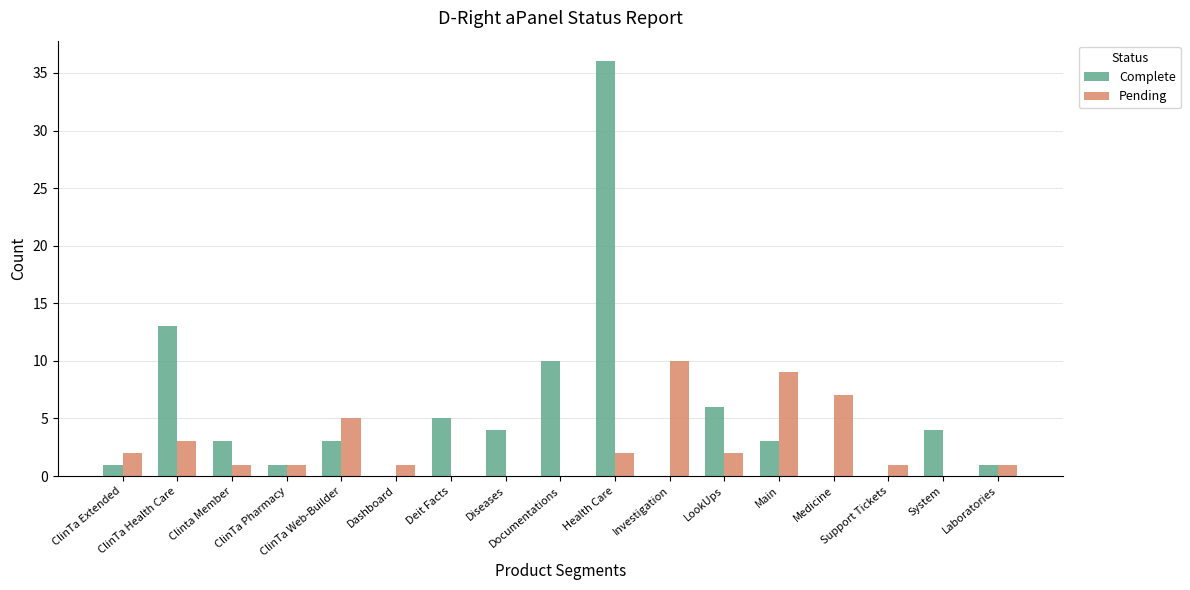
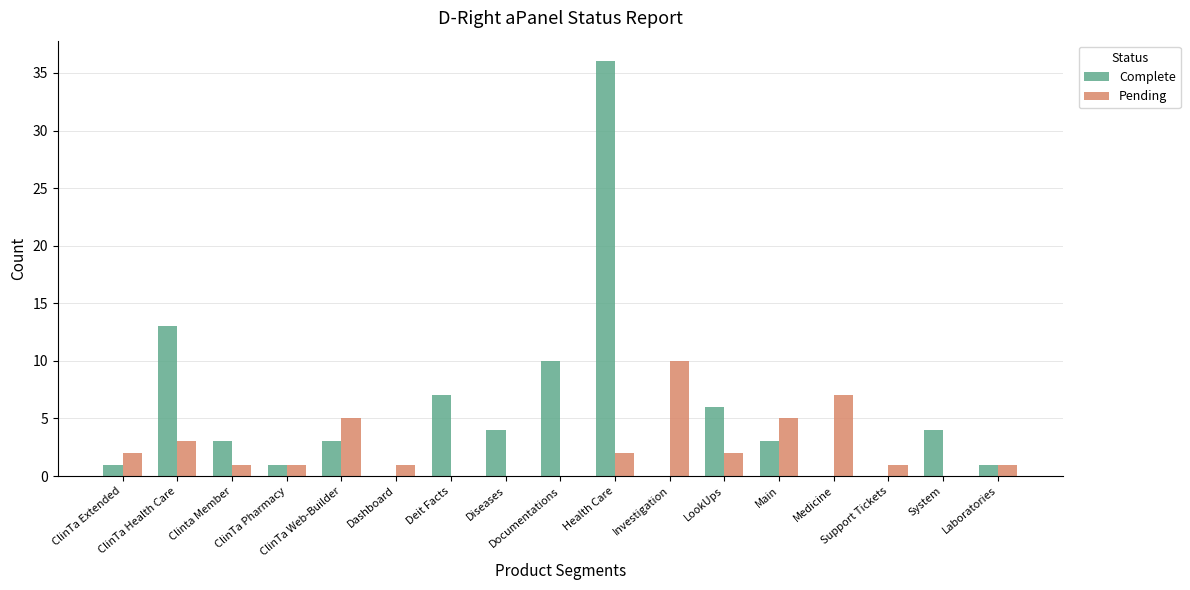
Complete, Deit Facts: 5 -> 7
Pending, Main: 9 -> 5
